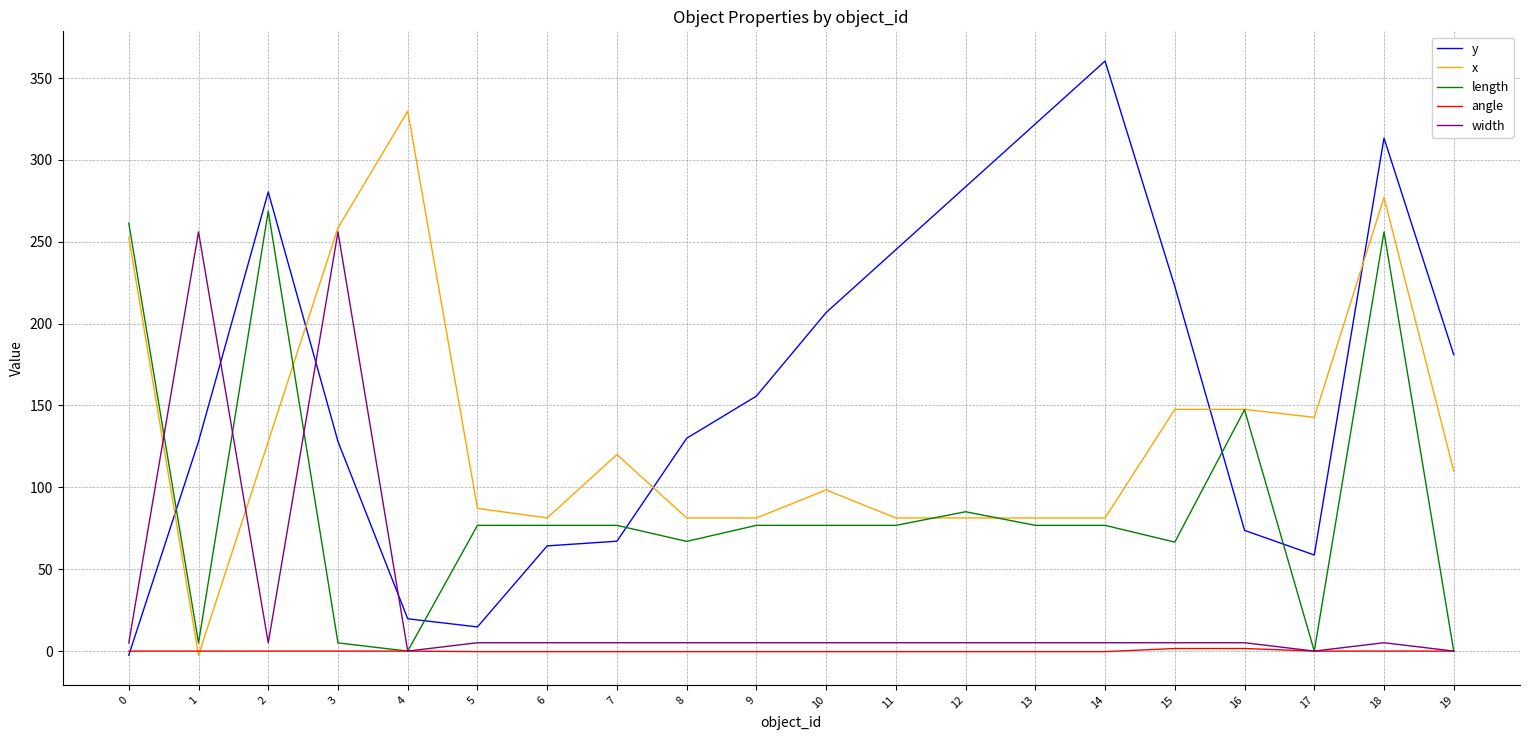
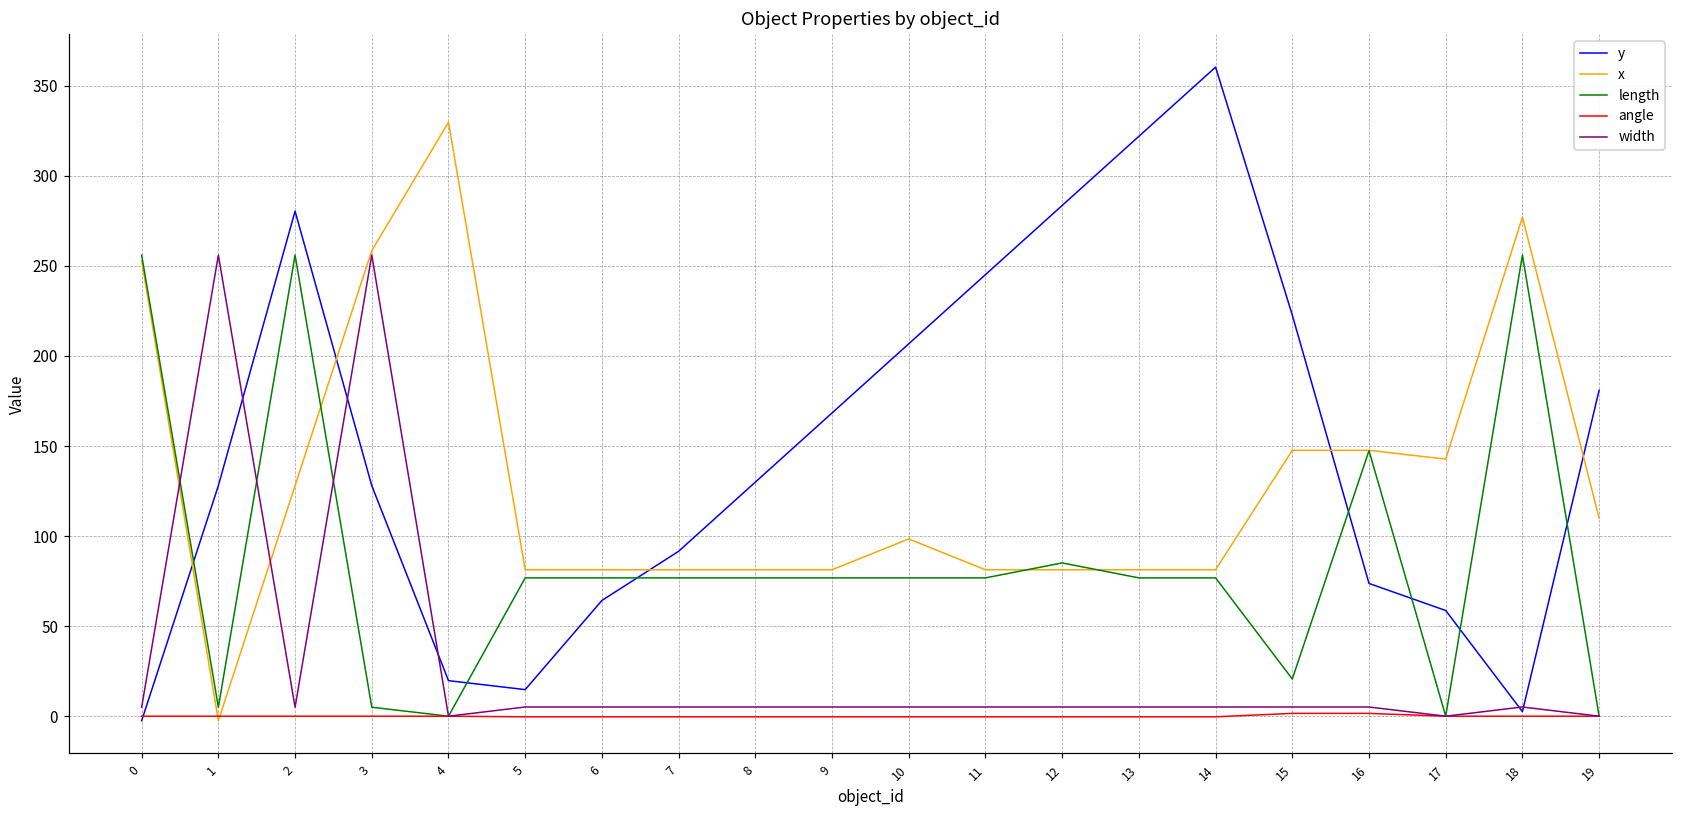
length, 0: 261 -> 256
length, 2: 269 -> 256
x, 5: 87 -> 81
y, 7: 67 -> 92
x, 7: 120 -> 81
length, 8: 67 -> 77
y, 9: 156 -> 168
length, 15: 67 -> 21
y, 18: 313 -> 3
